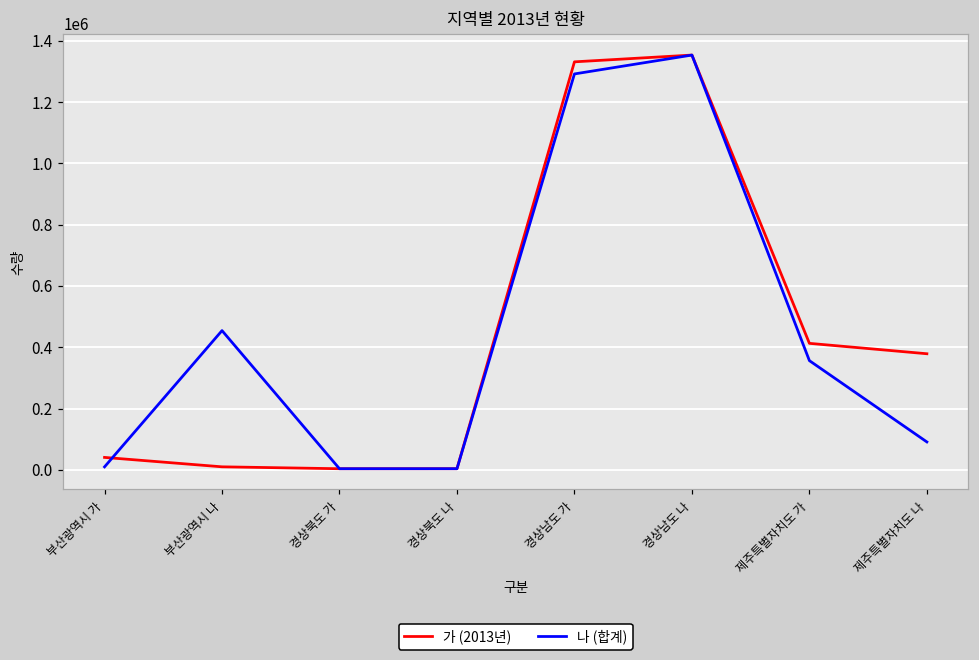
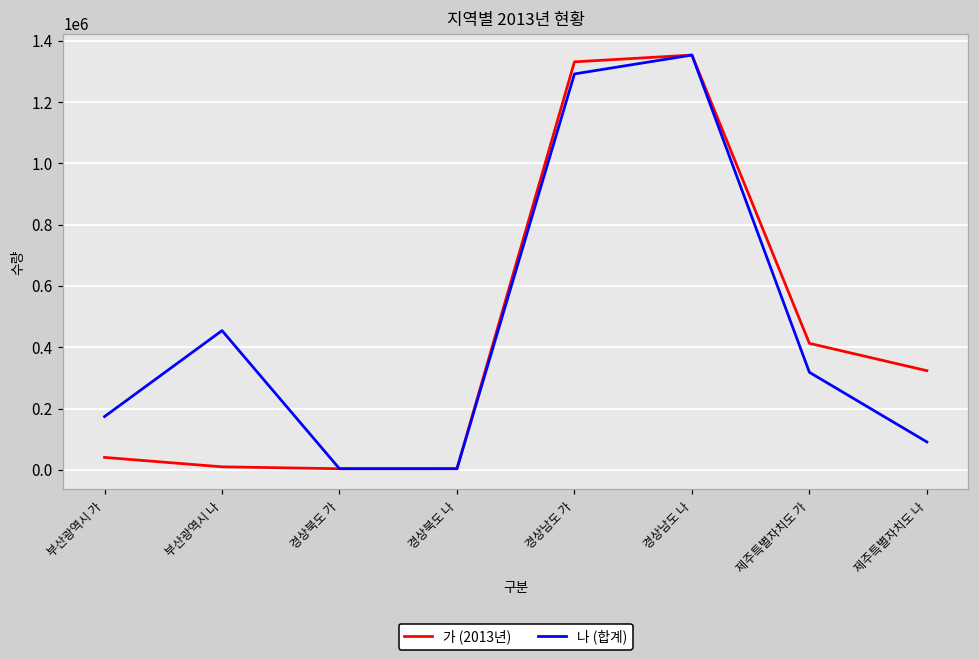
나 (합계), 부산광역시 가: 10000 -> 170000
나 (합계), 제주특별자치도 가: 360000 -> 320000
가 (2013년), 제주특별자치도 나: 380000 -> 320000
